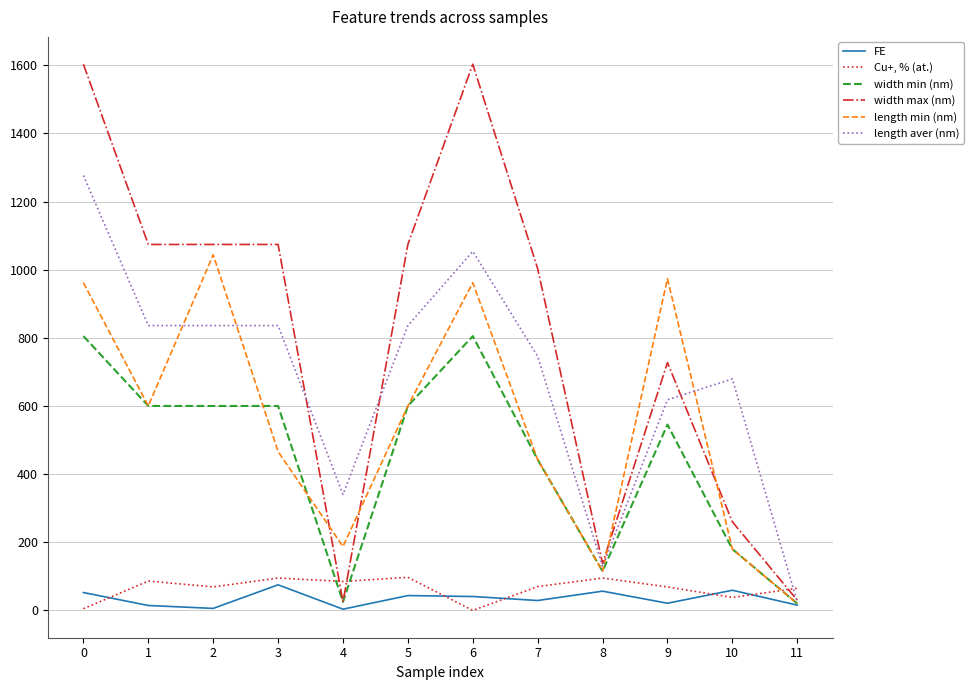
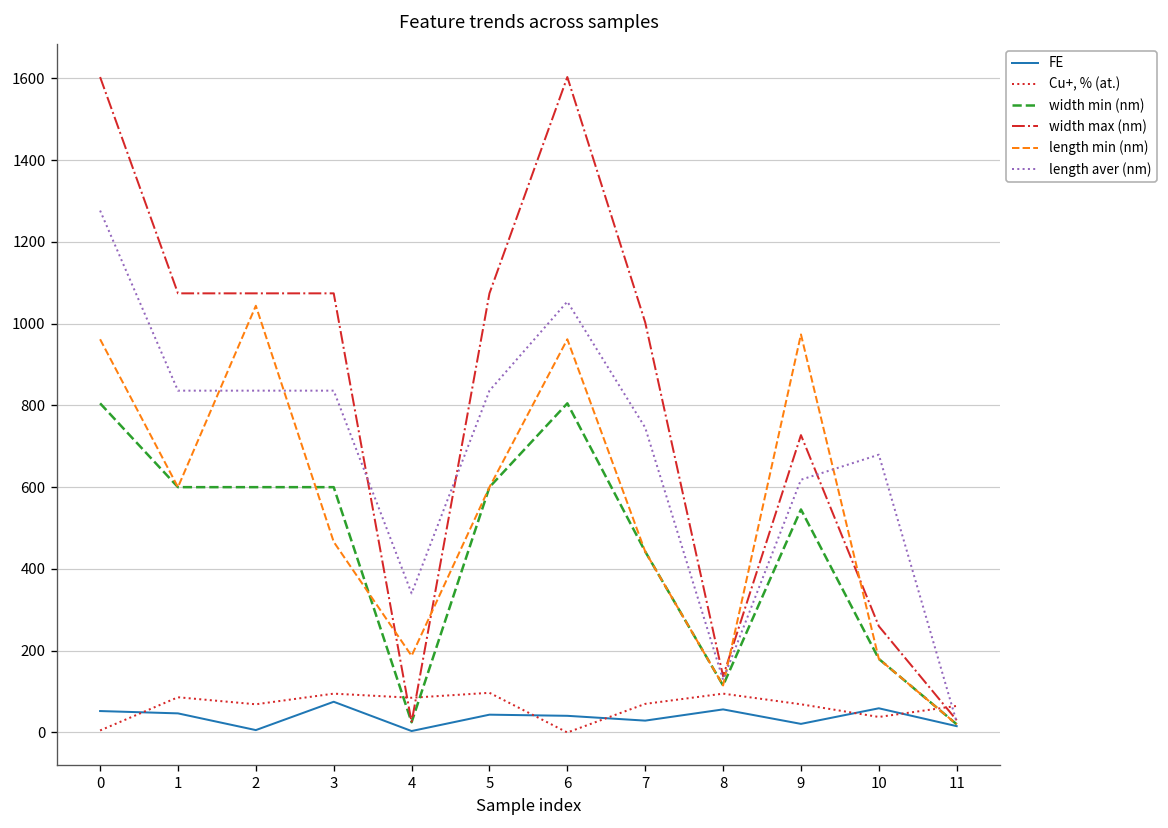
FE, 1: 10 -> 50
